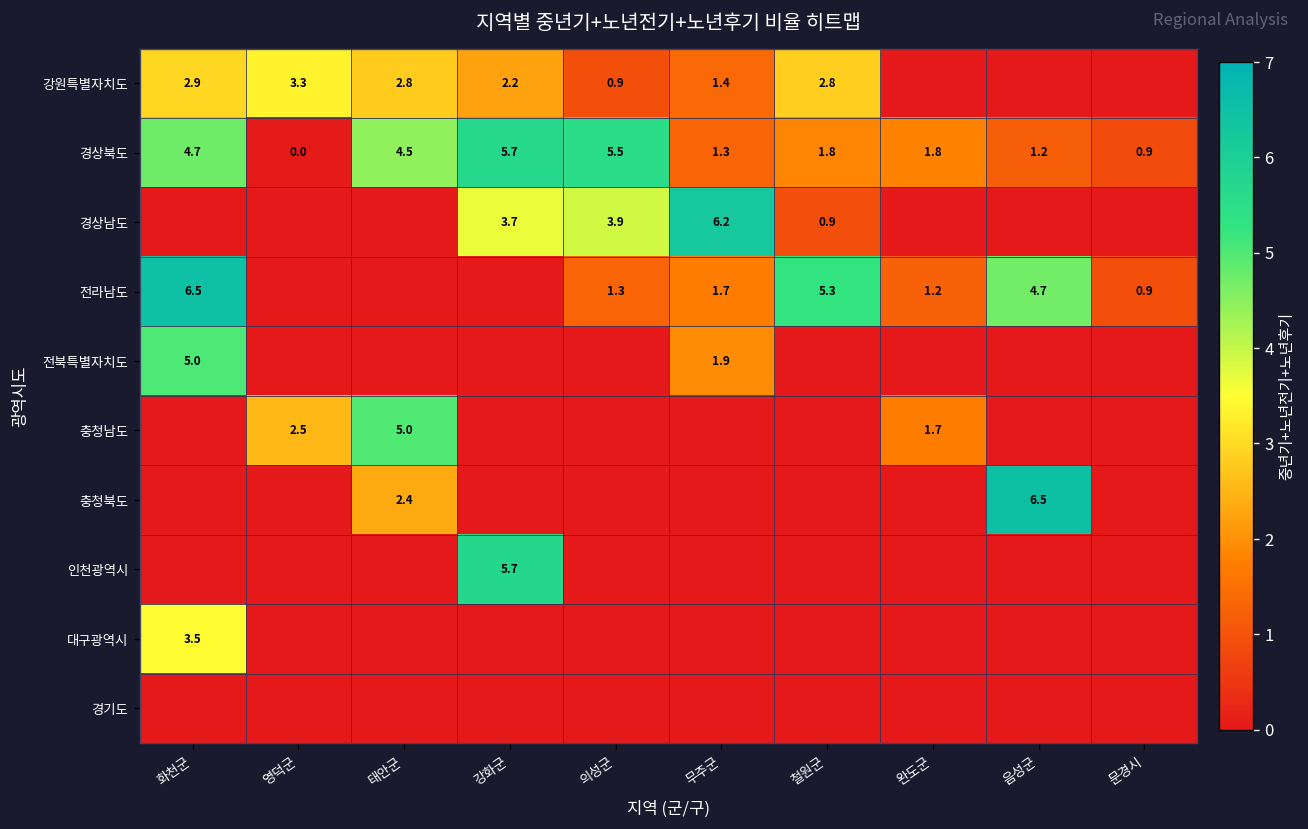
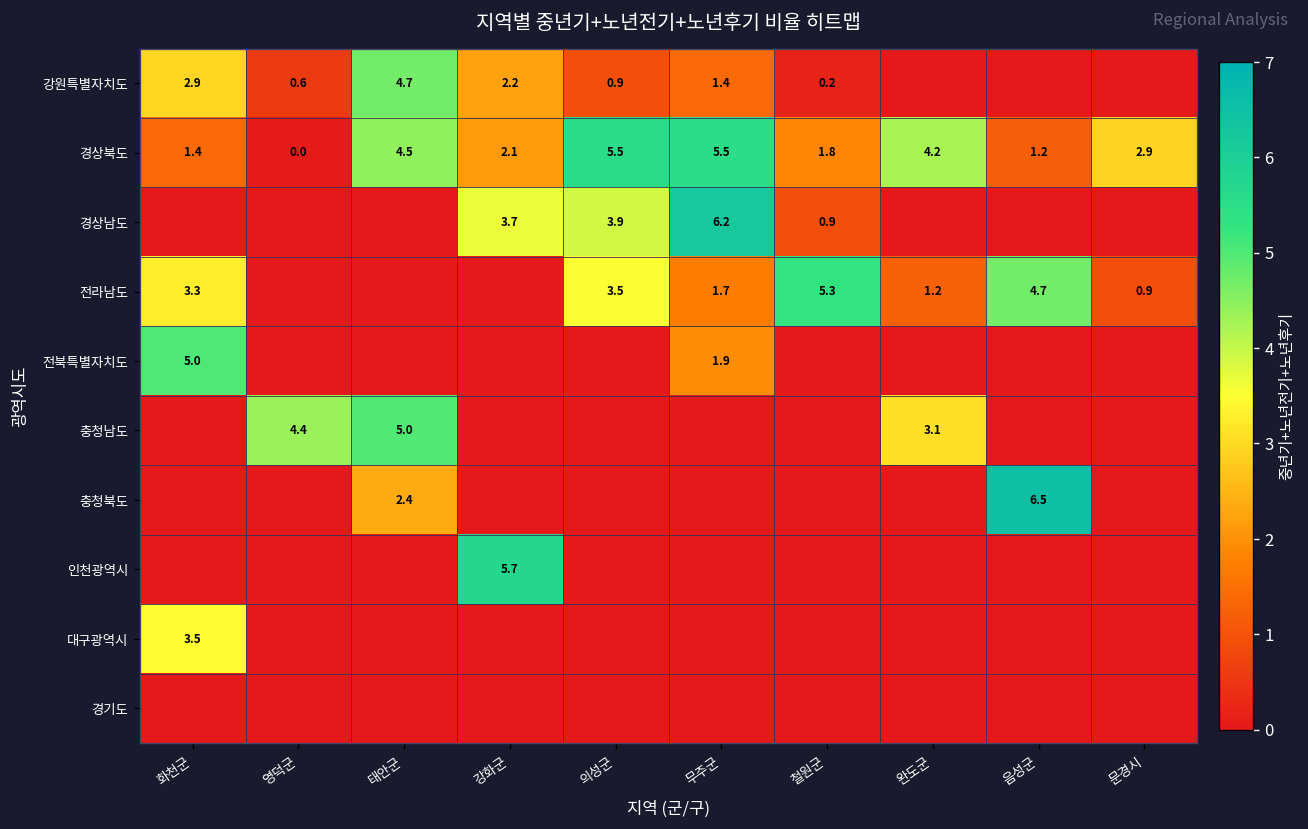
강원특별자치도, 영덕군: 3.3 -> 0.6
강원특별자치도, 태안군: 2.8 -> 4.7
강원특별자치도, 철원군: 2.8 -> 0.2
경상북도, 화천군: 4.7 -> 1.4
경상북도, 강화군: 5.7 -> 2.1
경상북도, 무주군: 1.3 -> 5.5
경상북도, 완도군: 1.8 -> 4.2
경상북도, 문경시: 0.9 -> 2.9
전라남도, 화천군: 6.5 -> 3.3
전라남도, 의성군: 1.3 -> 3.5
충청남도, 영덕군: 2.5 -> 4.4
충청남도, 완도군: 1.7 -> 3.1
